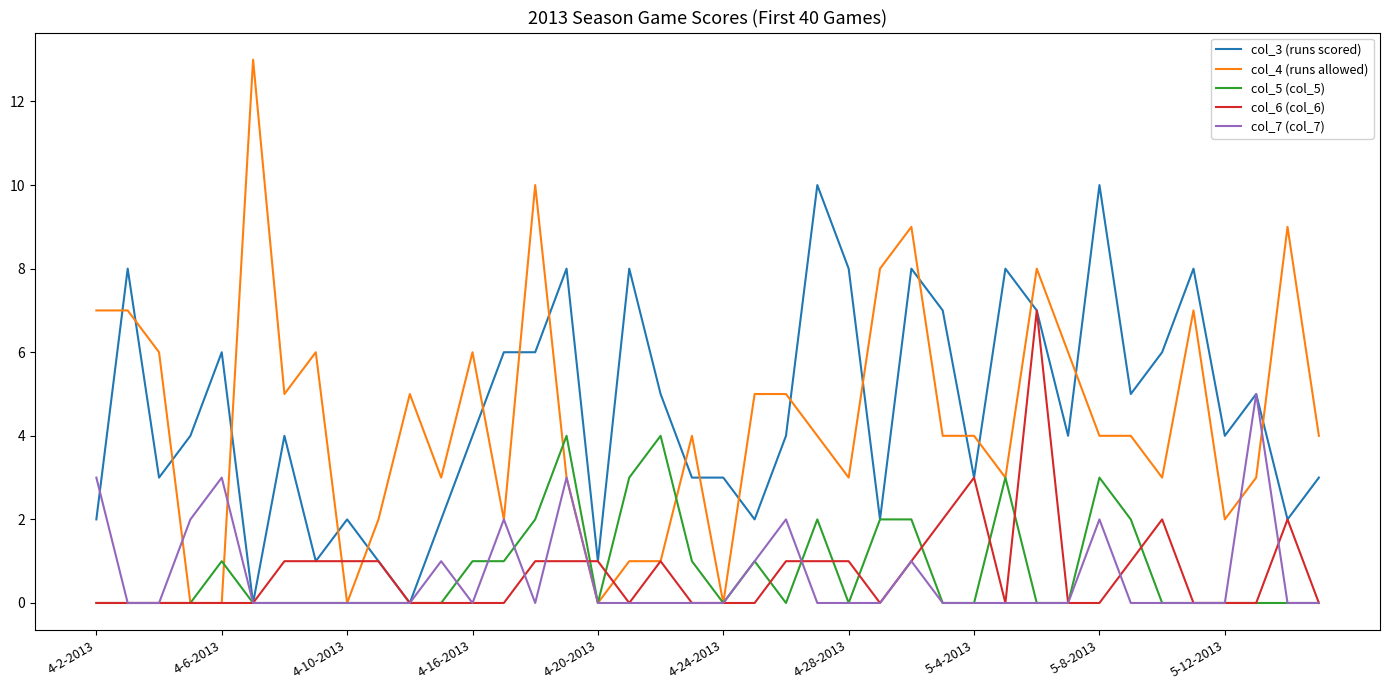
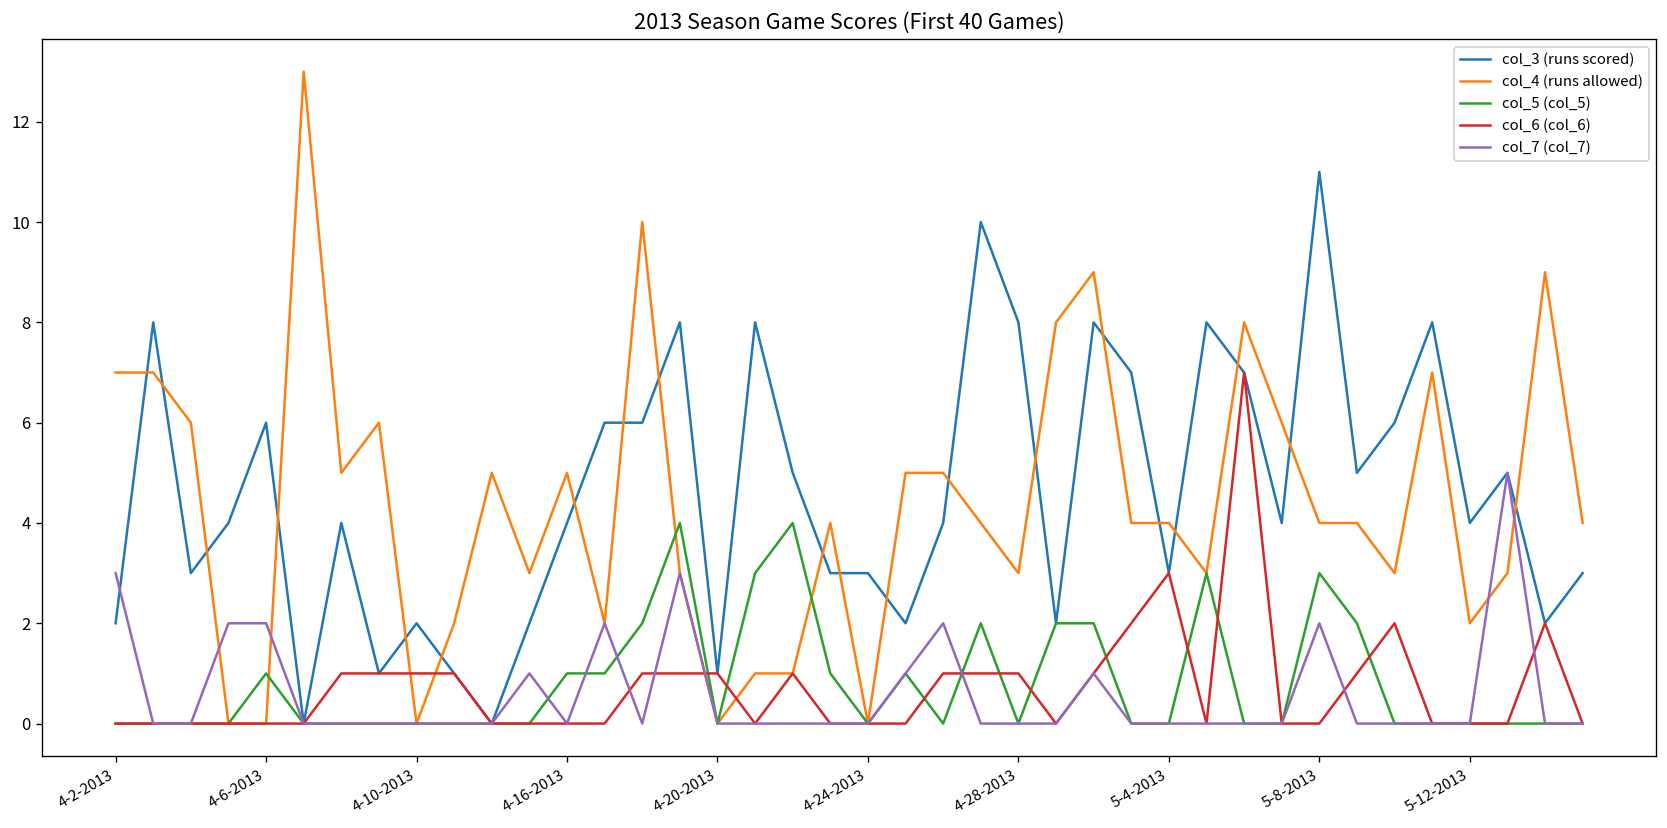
col_7 (col_7), 4-6-2013: 3 -> 2
col_4 (runs allowed), 4-16-2013: 6 -> 5
col_3 (runs scored), 5-8-2013: 10 -> 11
